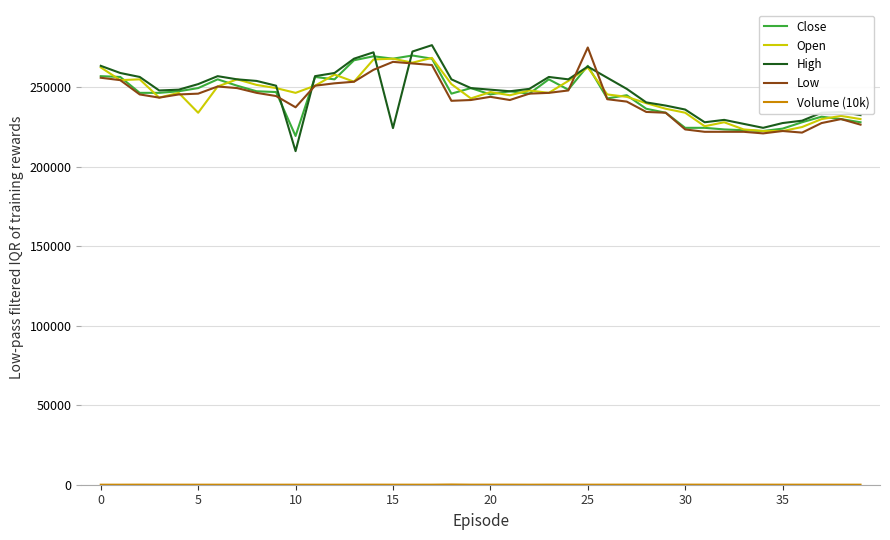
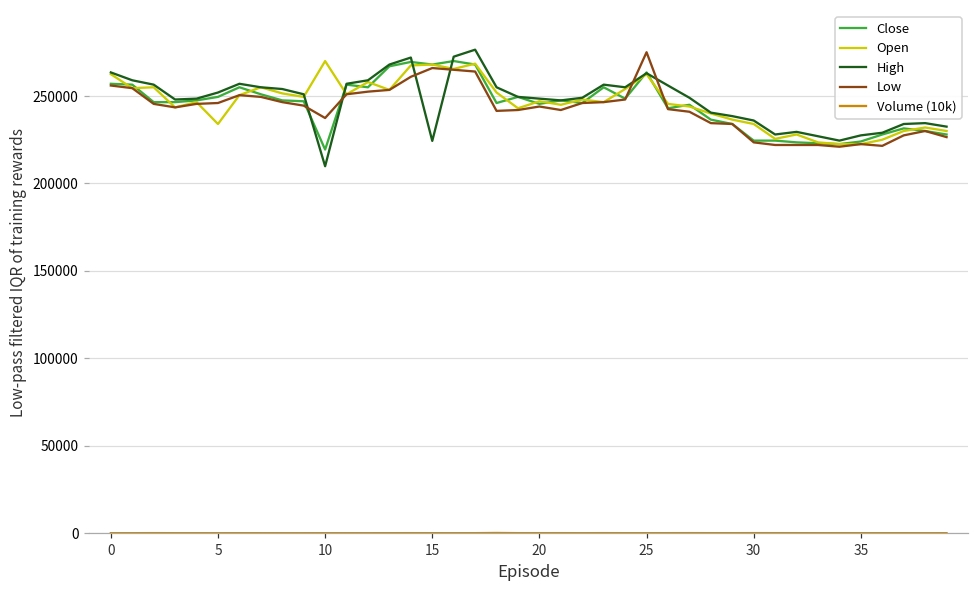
Open, 10: 247000 -> 270000
